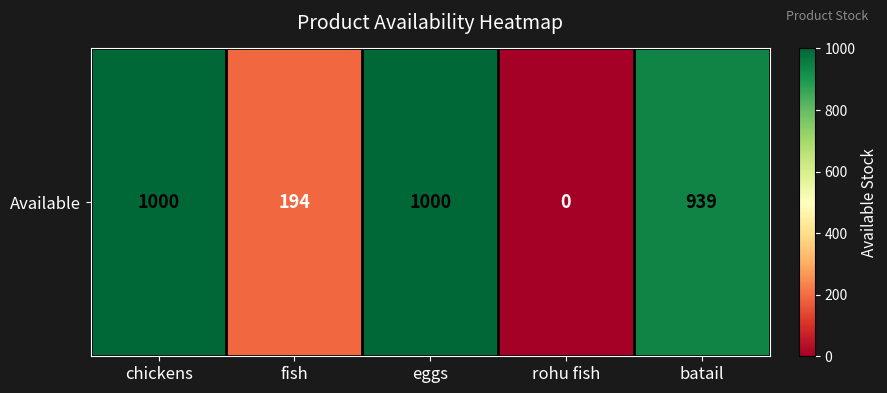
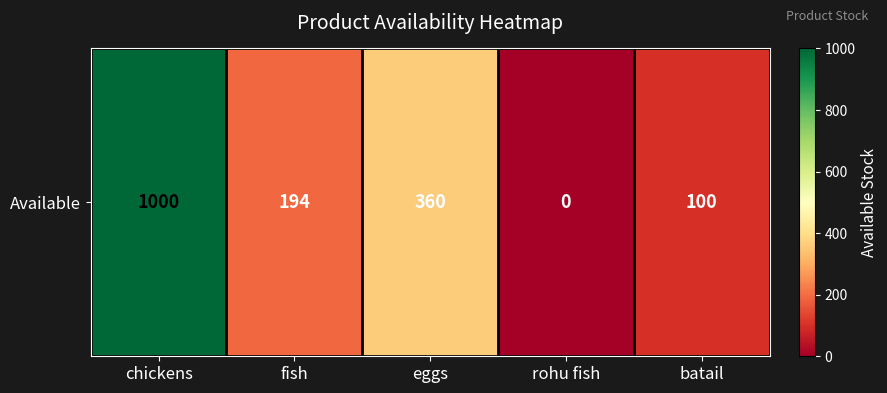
Available, eggs: 1000 -> 360
Available, batail: 939 -> 100
